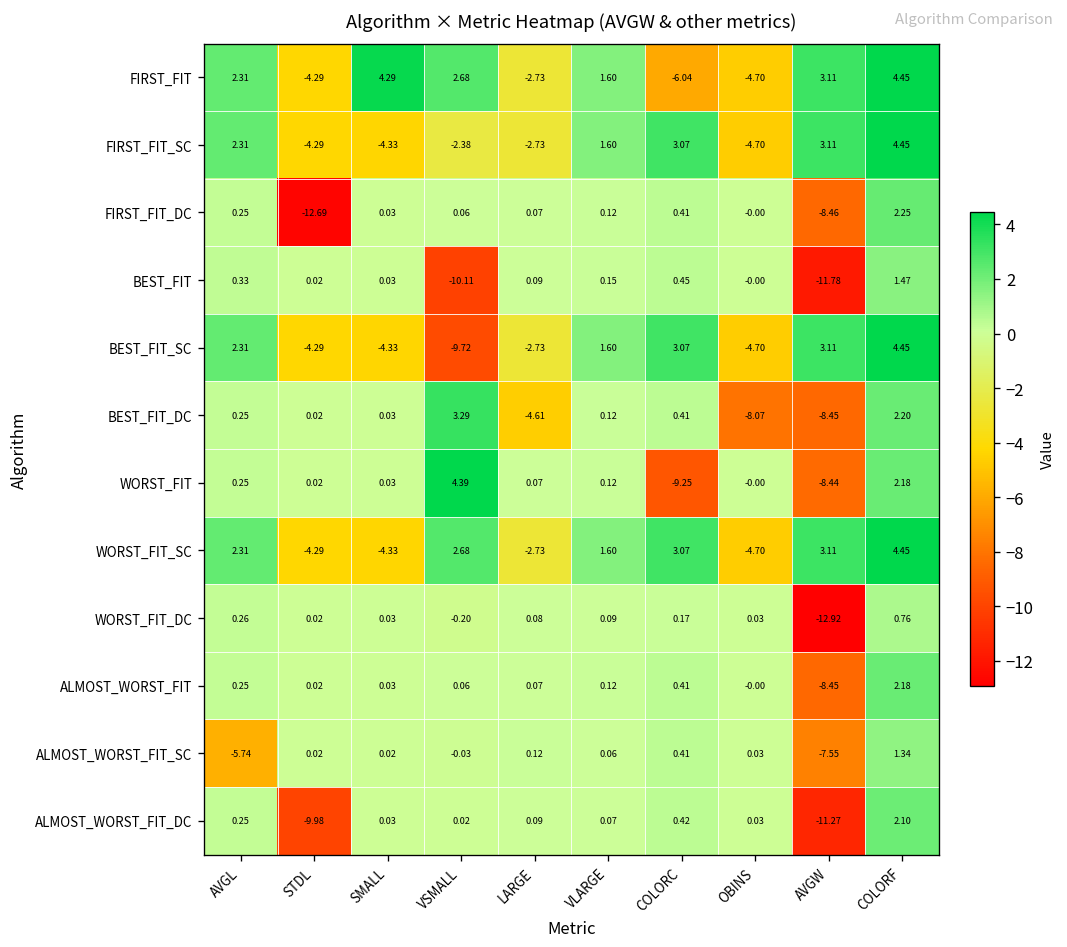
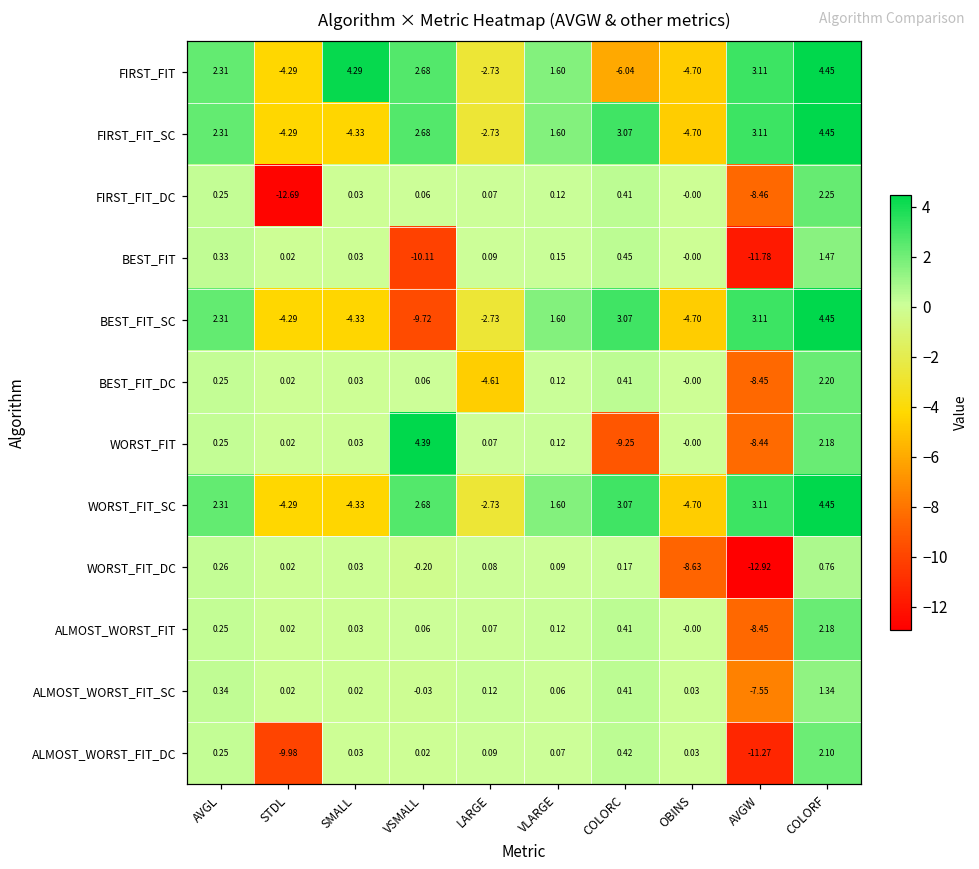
FIRST_FIT_SC, VSMALL: -2.38 -> 2.68
BEST_FIT_DC, VSMALL: 3.29 -> 0.06
BEST_FIT_DC, OBINS: -8.07 -> -0.00
WORST_FIT_DC, OBINS: 0.03 -> -8.63
ALMOST_WORST_FIT_SC, AVGL: -5.74 -> 0.34
